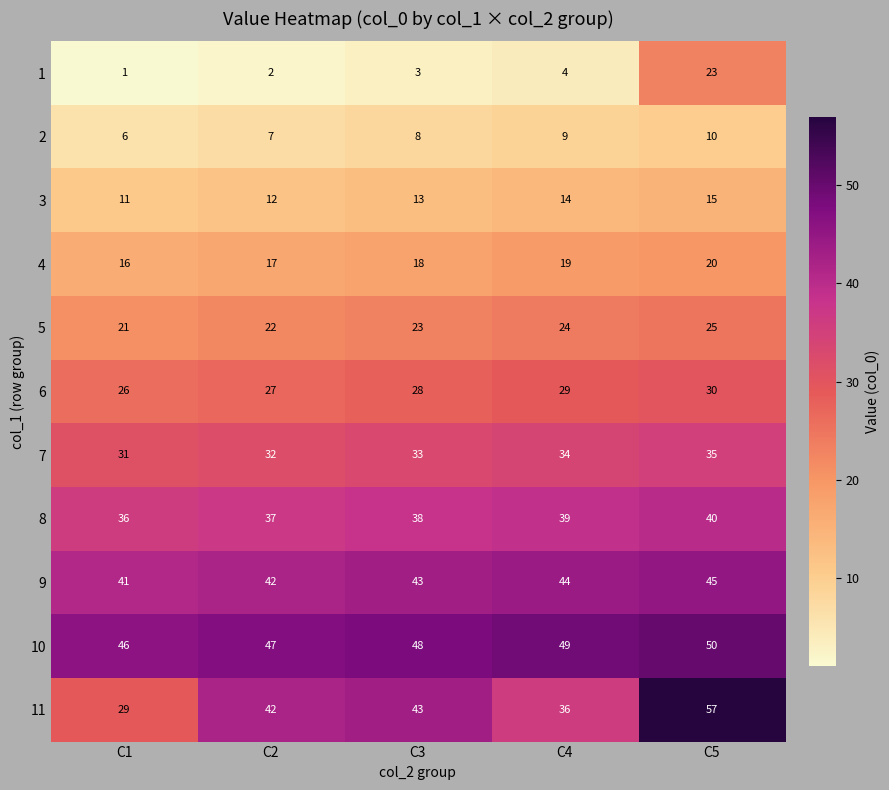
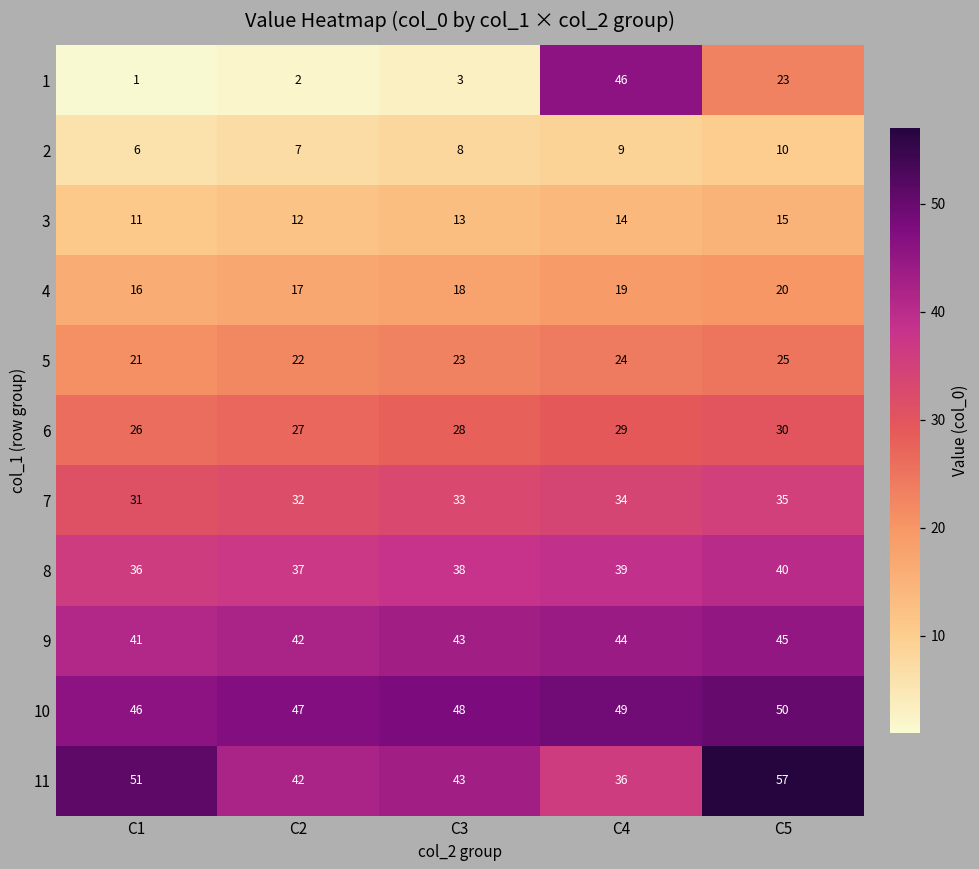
1, C4: 4 -> 46
11, C1: 29 -> 51
